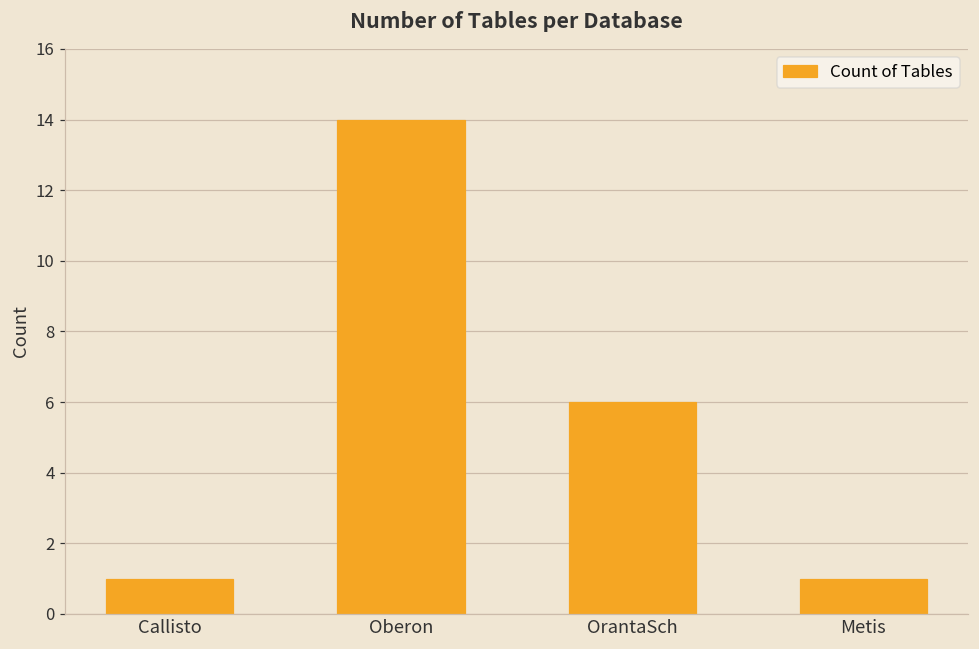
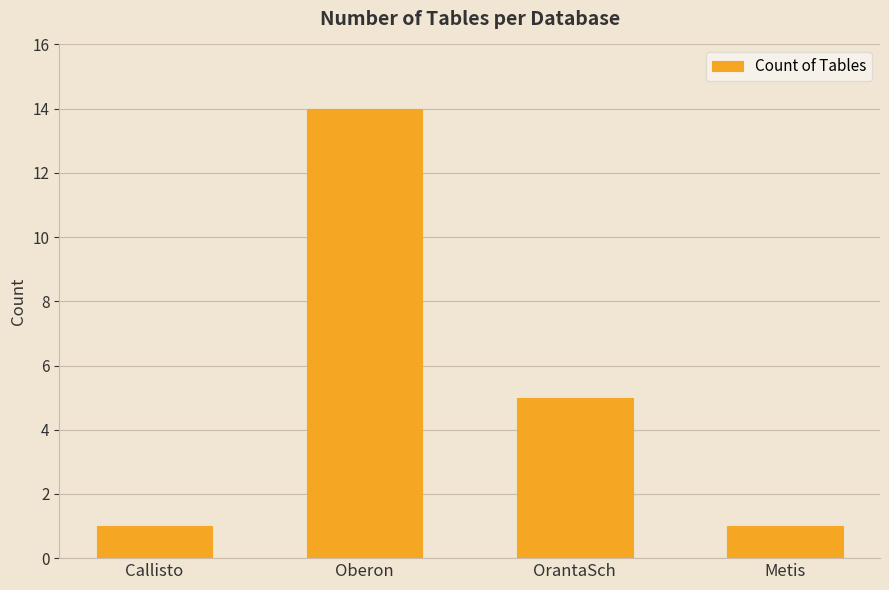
OrantaSch: 6 -> 5
